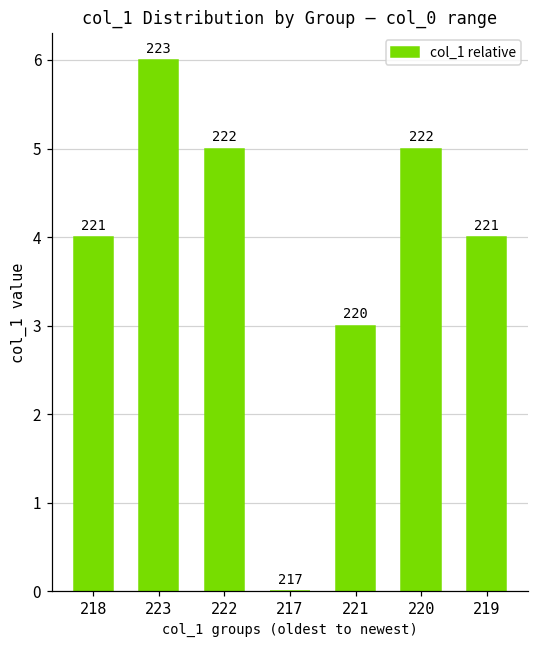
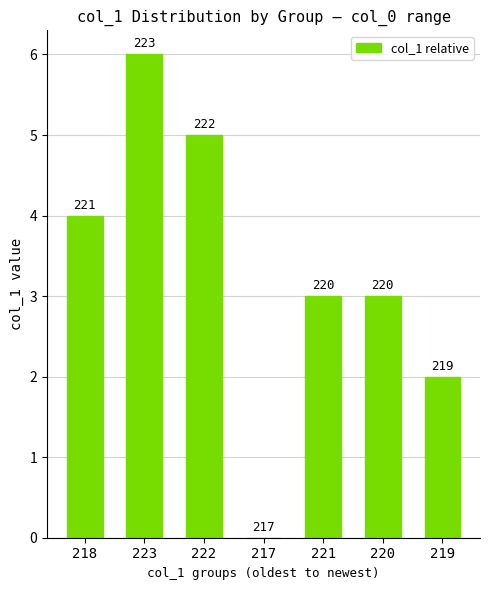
220: 222 -> 220
219: 221 -> 219
